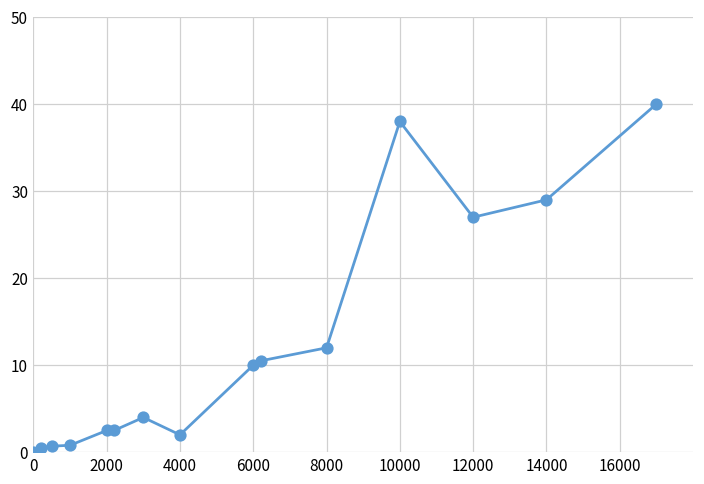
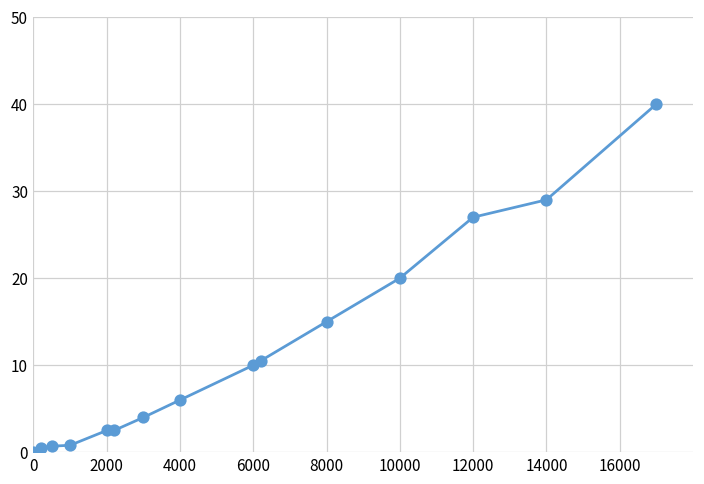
4000: 2 -> 6
8000: 12 -> 15
10000: 38 -> 20
